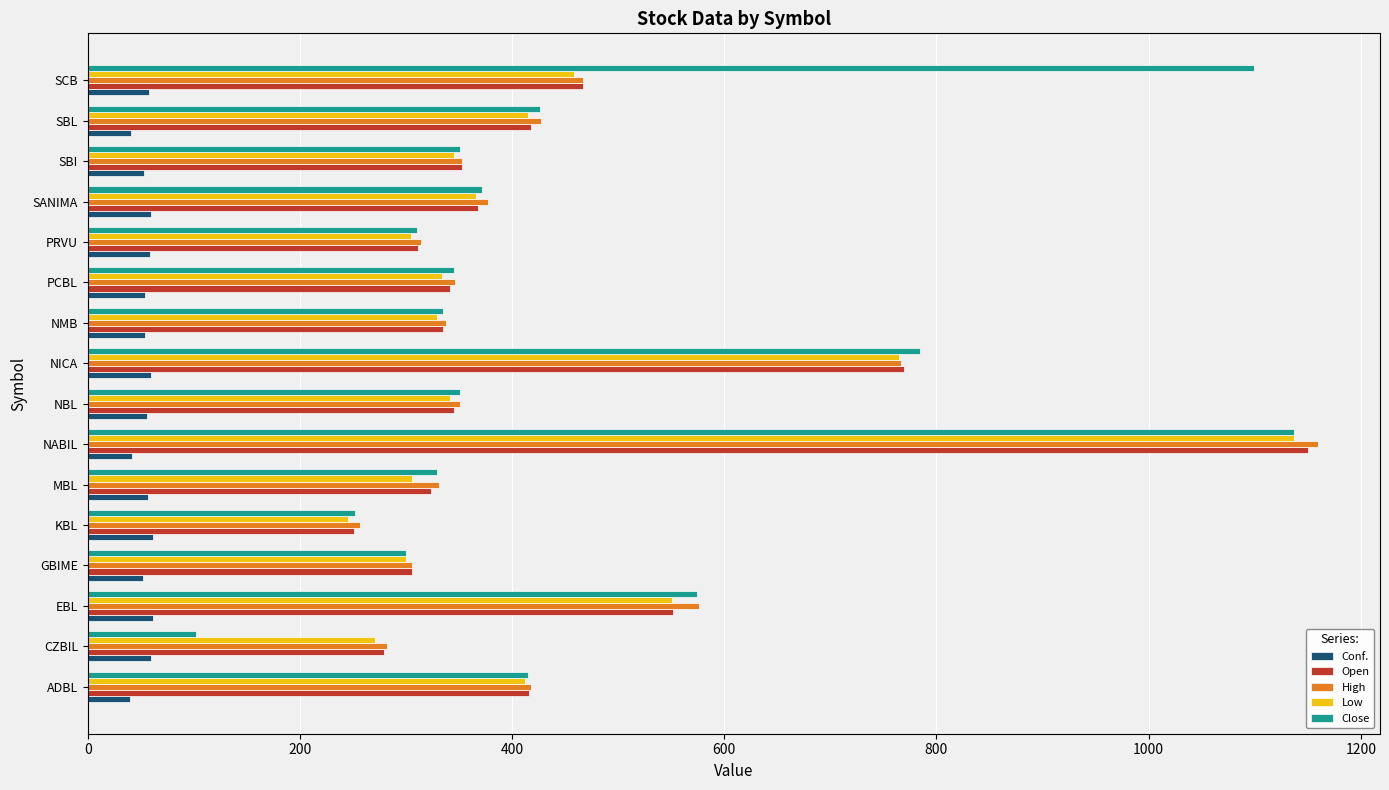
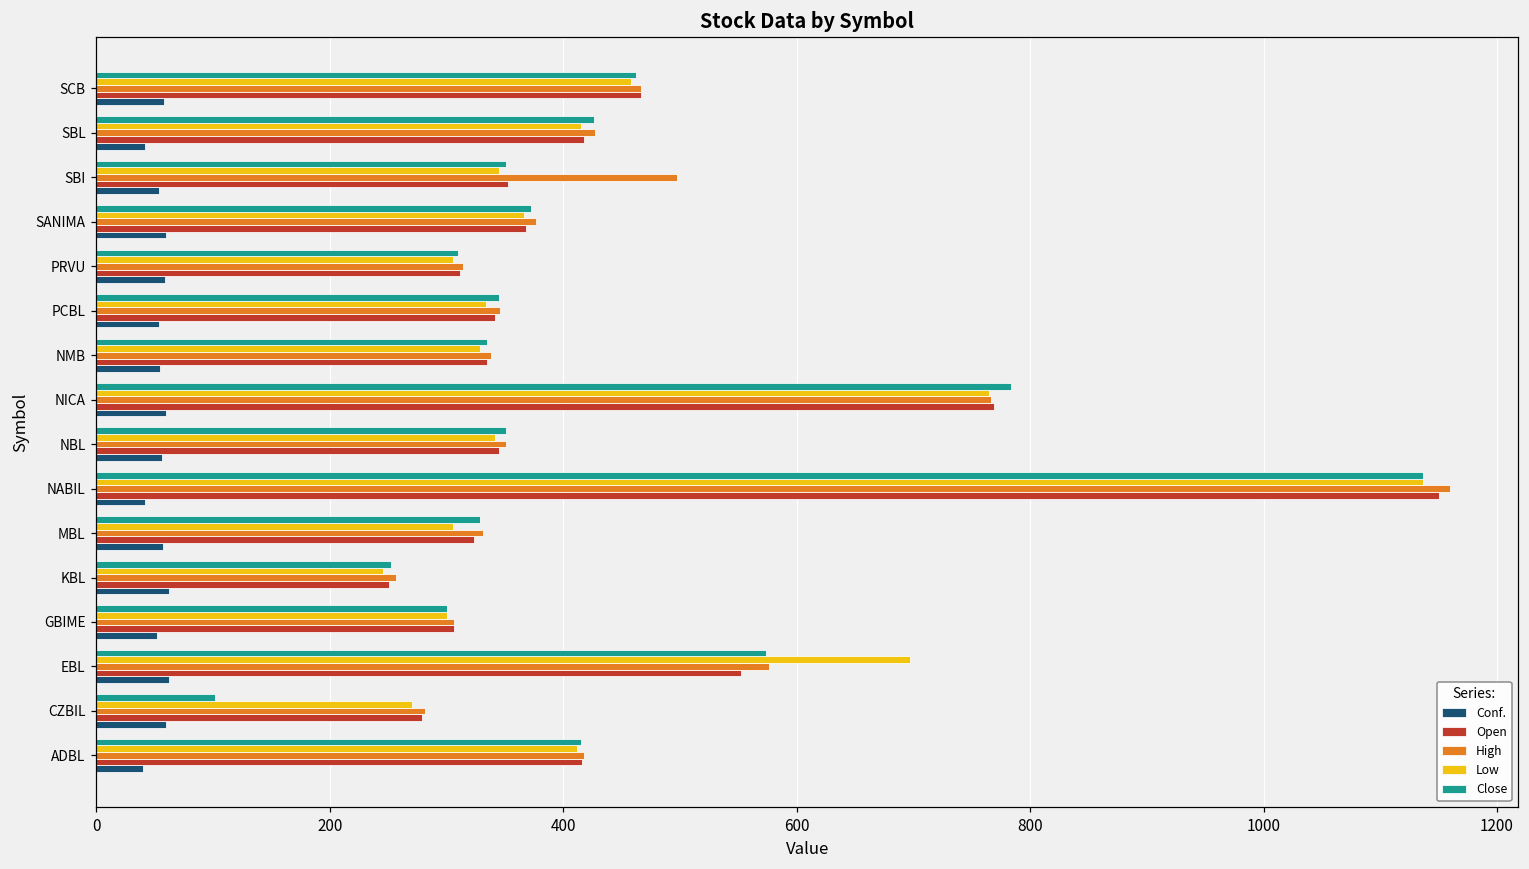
Close, SCB: 1099 -> 462
High, SBI: 353 -> 498
Low, EBL: 551 -> 697
